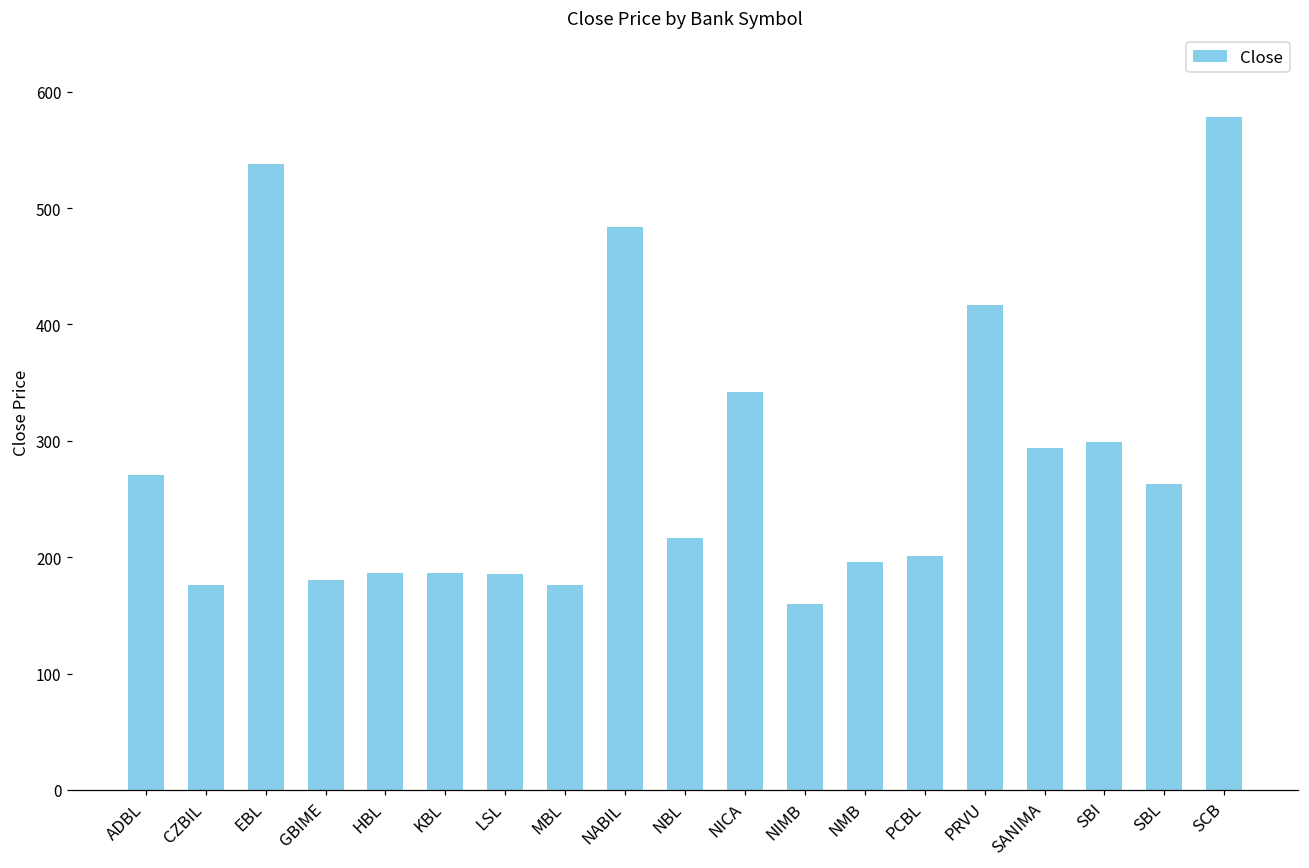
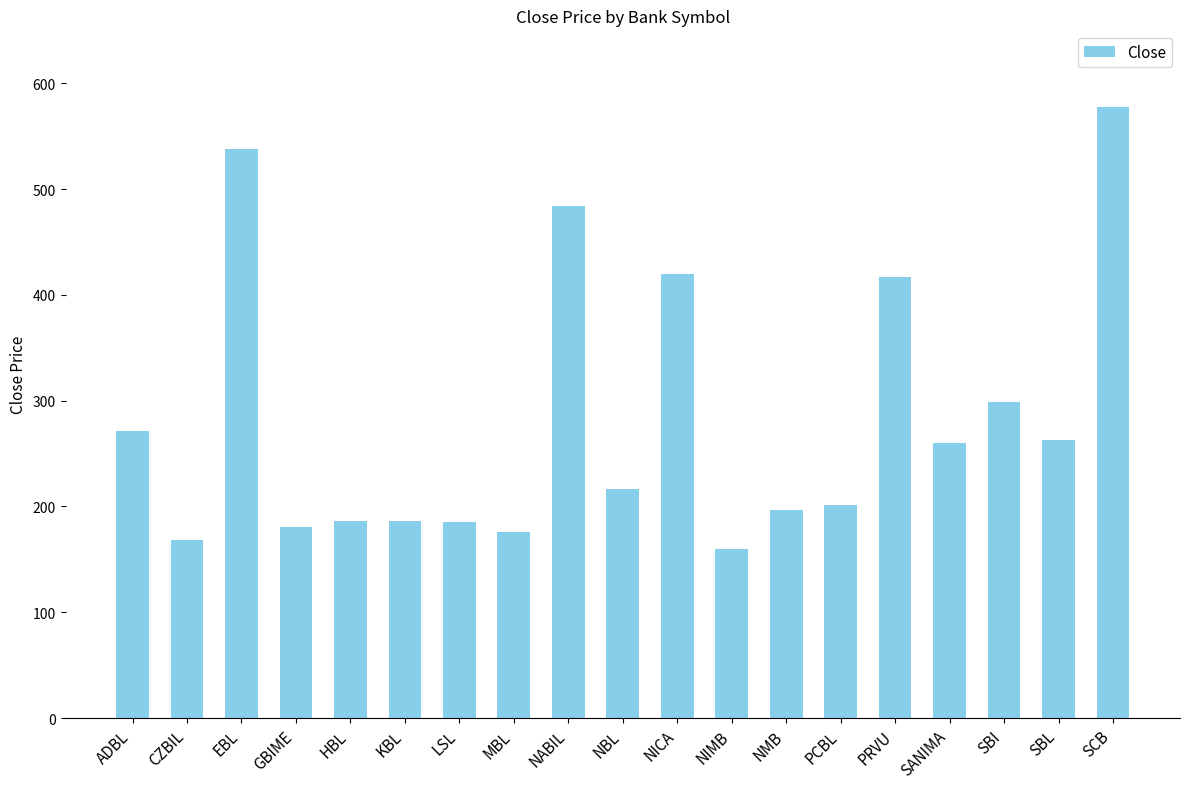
CZBIL: 176 -> 168
NICA: 342 -> 420
SANIMA: 294 -> 260
